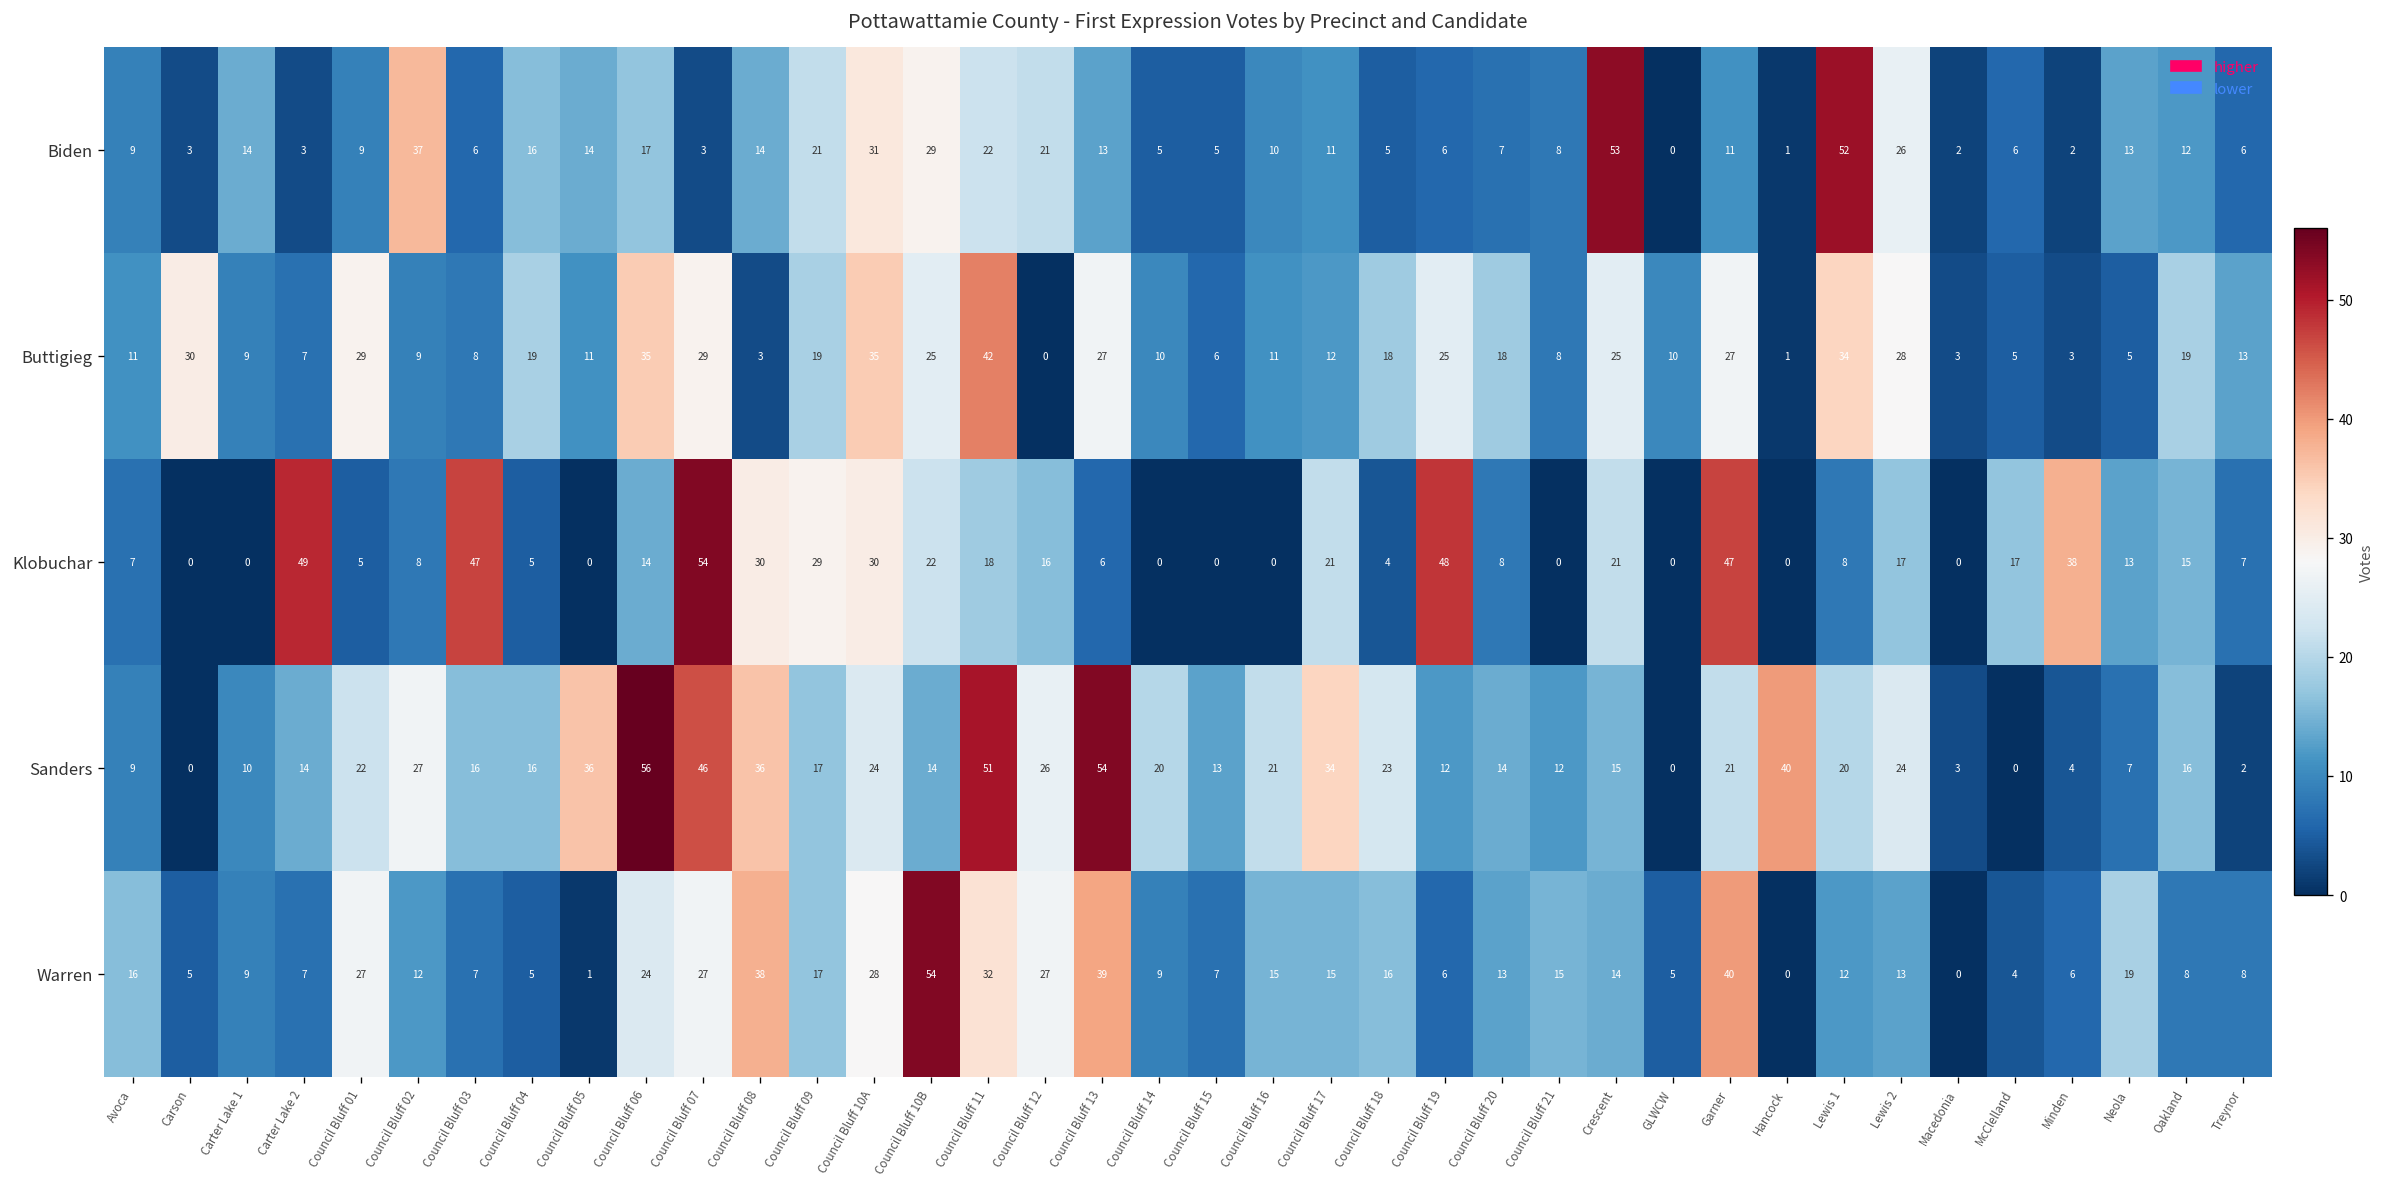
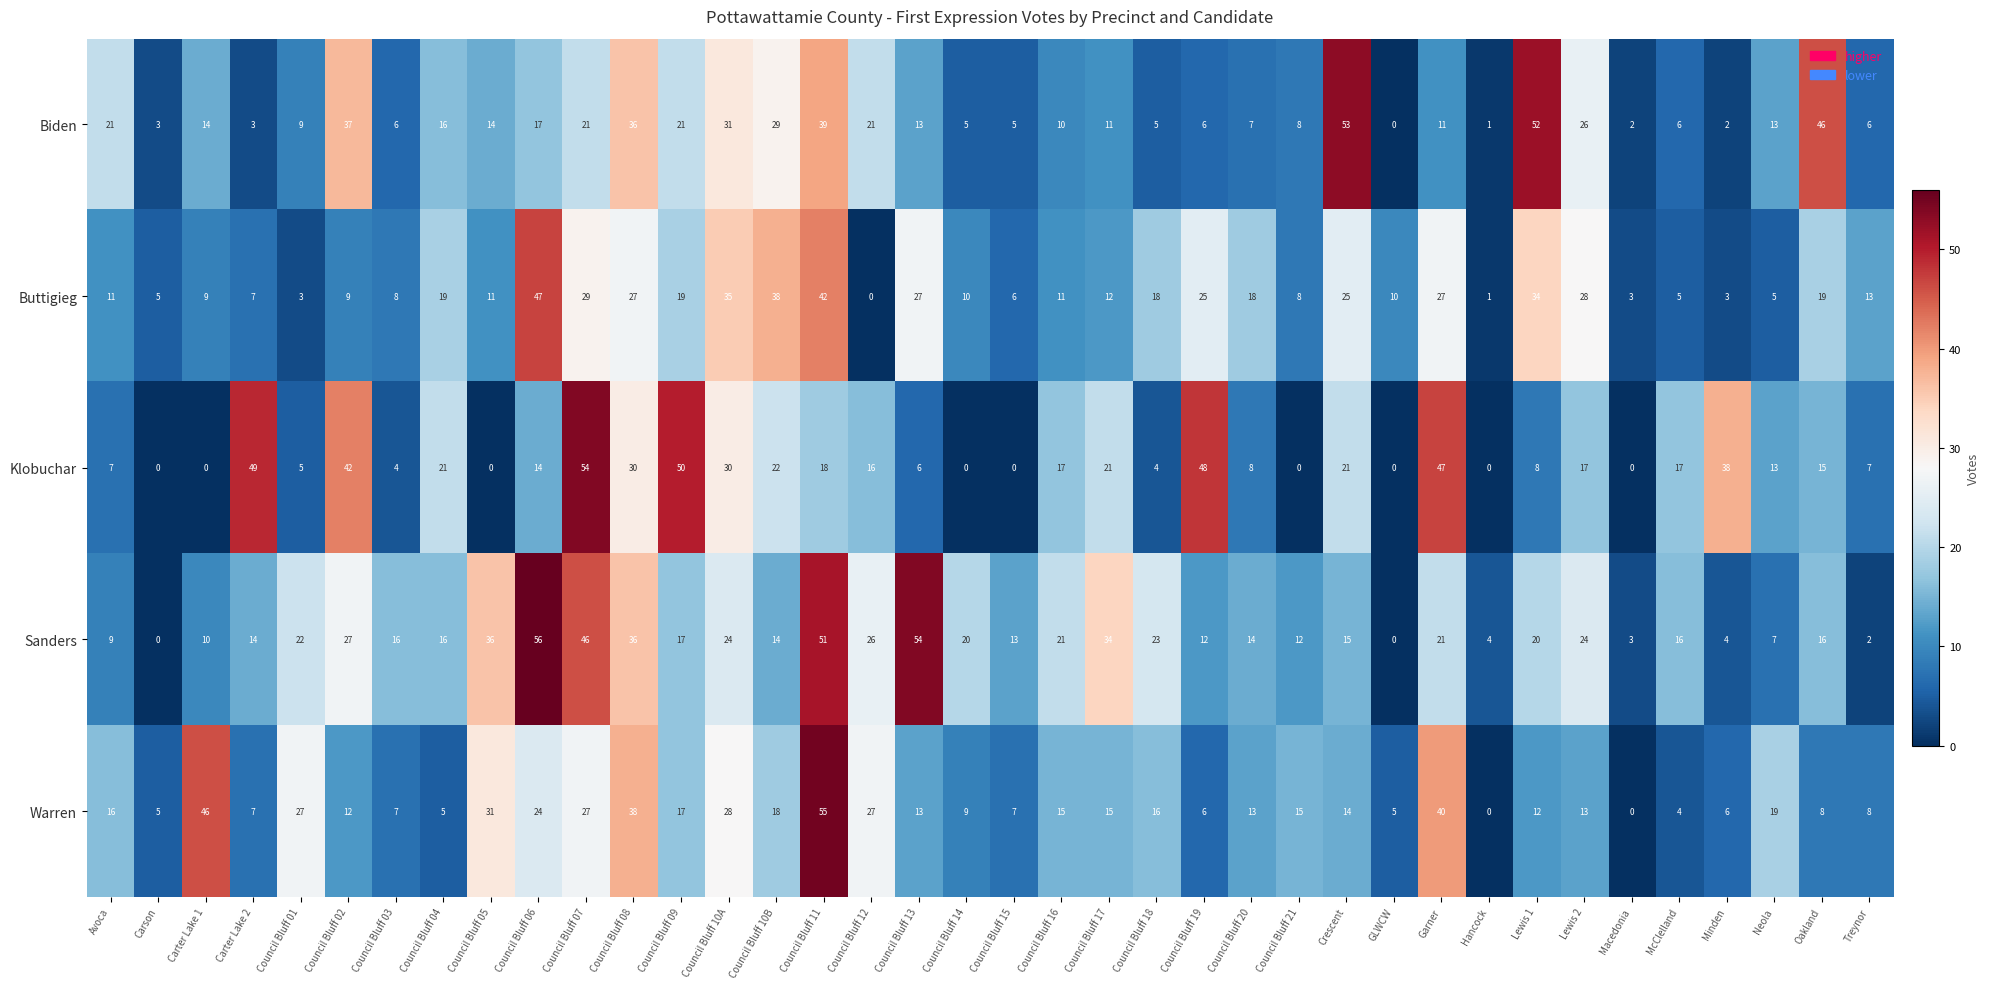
Biden, Avoca: 9 -> 21
Biden, Council Bluff 07: 3 -> 21
Biden, Council Bluff 08: 14 -> 36
Biden, Council Bluff 11: 22 -> 39
Biden, Oakland: 12 -> 46
Buttigieg, Carson: 30 -> 5
Buttigieg, Council Bluff 01: 29 -> 3
Buttigieg, Council Bluff 06: 35 -> 47
Buttigieg, Council Bluff 08: 3 -> 27
Buttigieg, Council Bluff 10B: 25 -> 38
Klobuchar, Council Bluff 02: 8 -> 42
Klobuchar, Council Bluff 03: 47 -> 4
Klobuchar, Council Bluff 04: 5 -> 21
Klobuchar, Council Bluff 09: 29 -> 50
Klobuchar, Council Bluff 16: 0 -> 17
Sanders, Hancock: 40 -> 4
Sanders, McClelland: 0 -> 16
Warren, Carter Lake 1: 9 -> 46
Warren, Council Bluff 05: 1 -> 31
Warren, Council Bluff 10B: 54 -> 18
Warren, Council Bluff 11: 32 -> 55
Warren, Council Bluff 13: 39 -> 13
